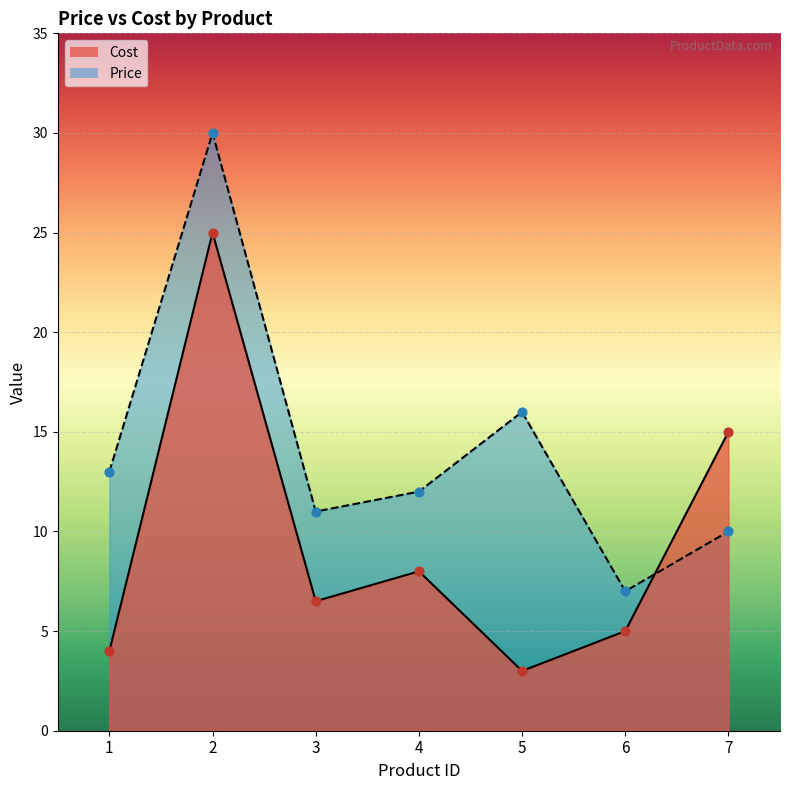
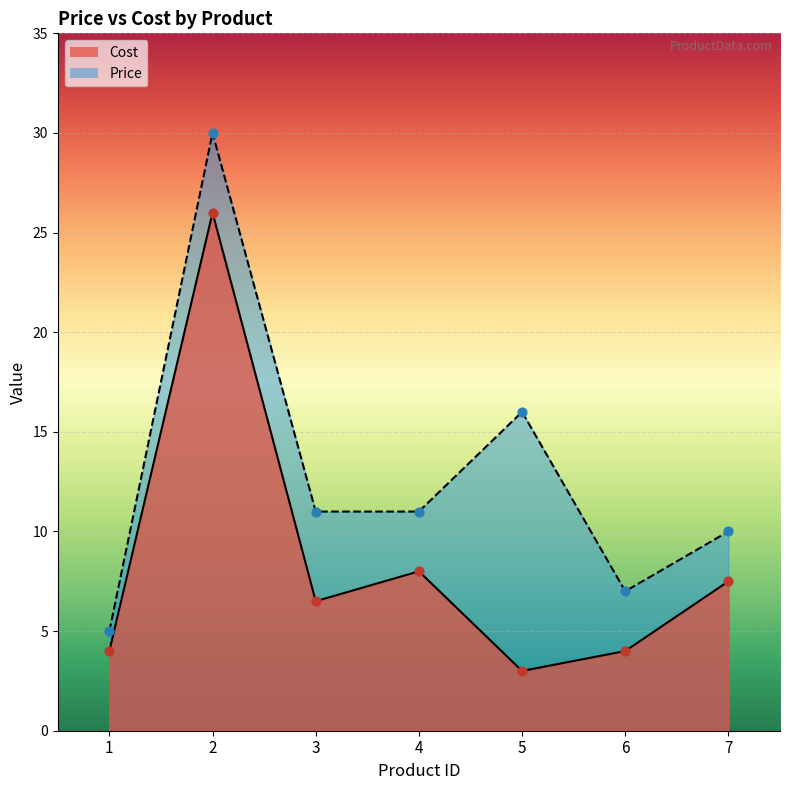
Price, 1: 13 -> 5
Cost, 2: 25 -> 26
Price, 4: 12 -> 11
Cost, 6: 5 -> 4
Cost, 7: 15.0 -> 7.5
